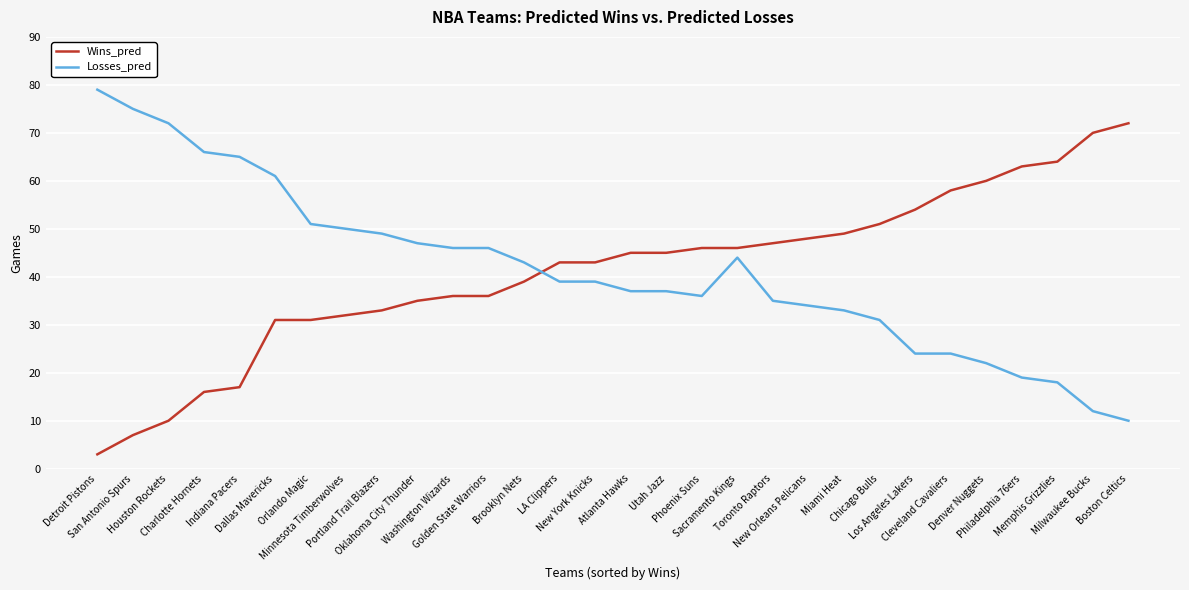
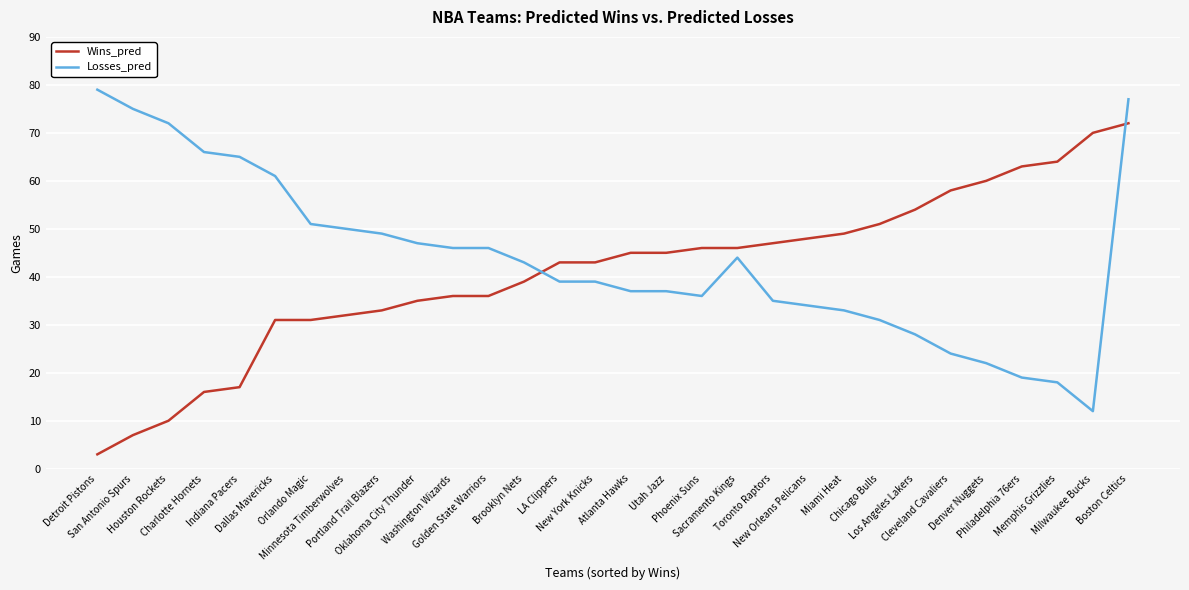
Losses_pred, Los Angeles Lakers: 24 -> 28
Losses_pred, Boston Celtics: 10 -> 77
